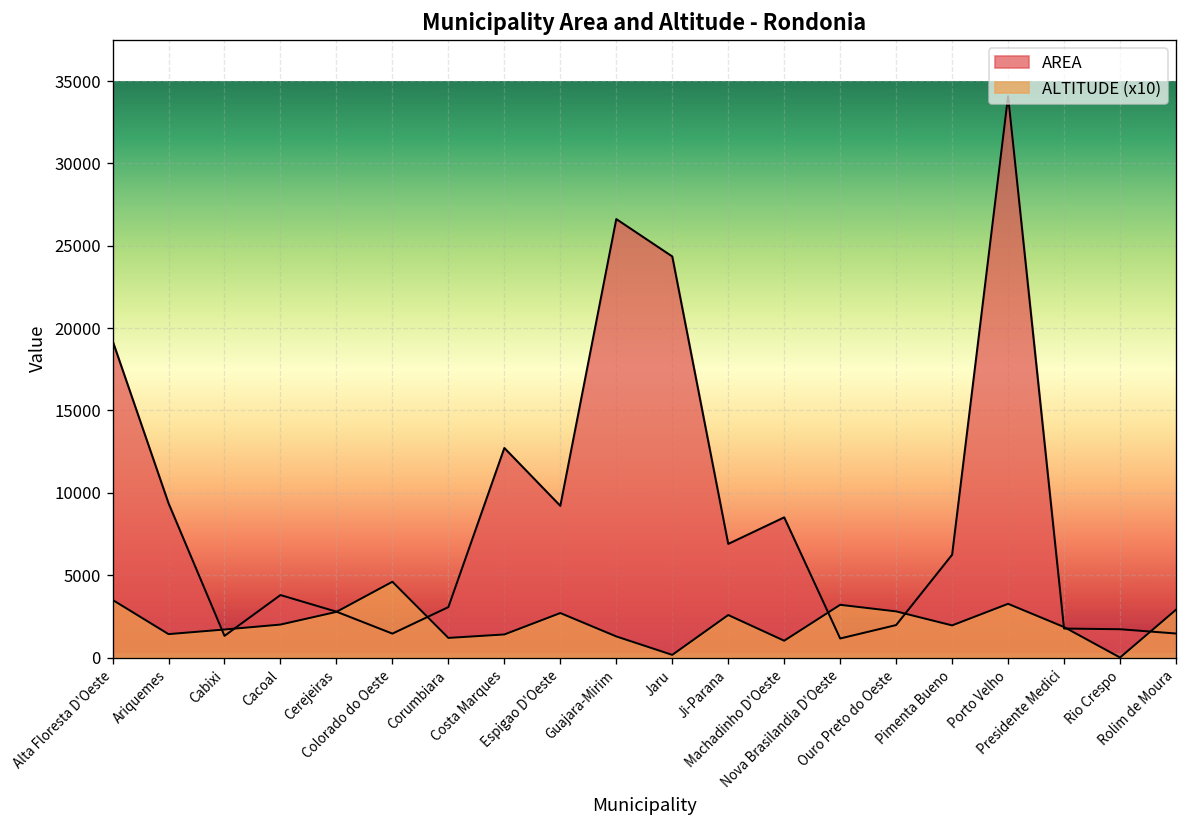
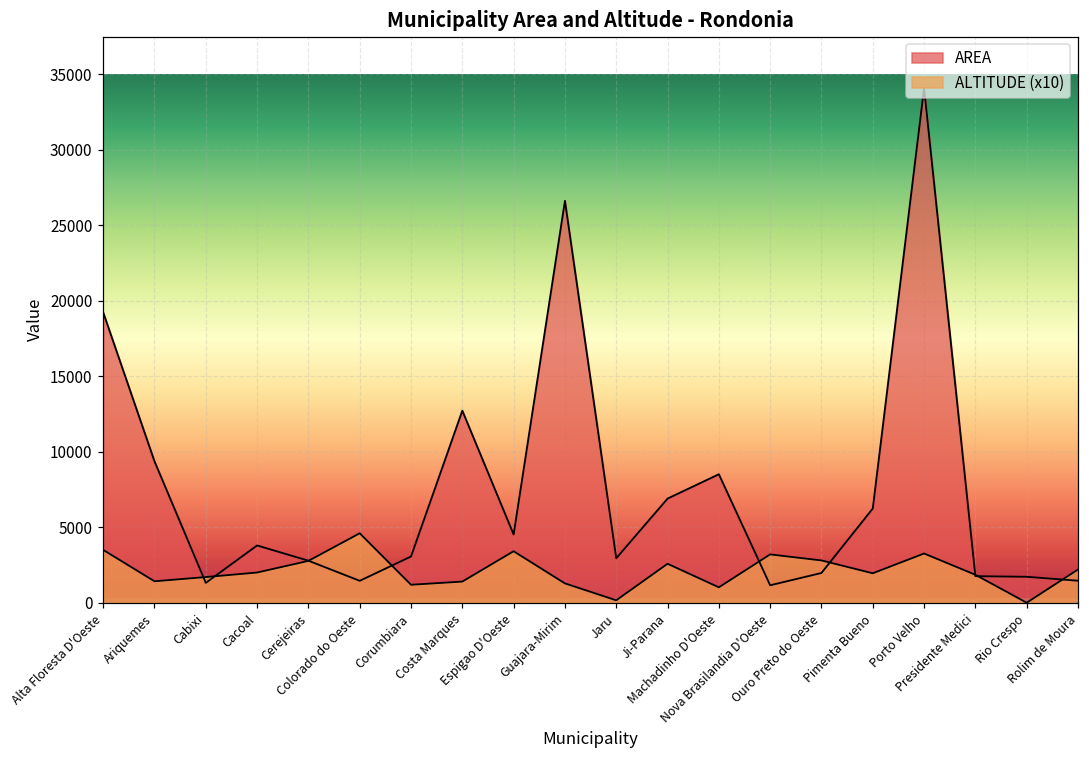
AREA, Espigao D'Oeste: 9200 -> 4500
ALTITUDE (x10), Espigao D'Oeste: 2700 -> 3400
AREA, Jaru: 24300 -> 2900
ALTITUDE (x10), Rolim de Moura: 2900 -> 2200
